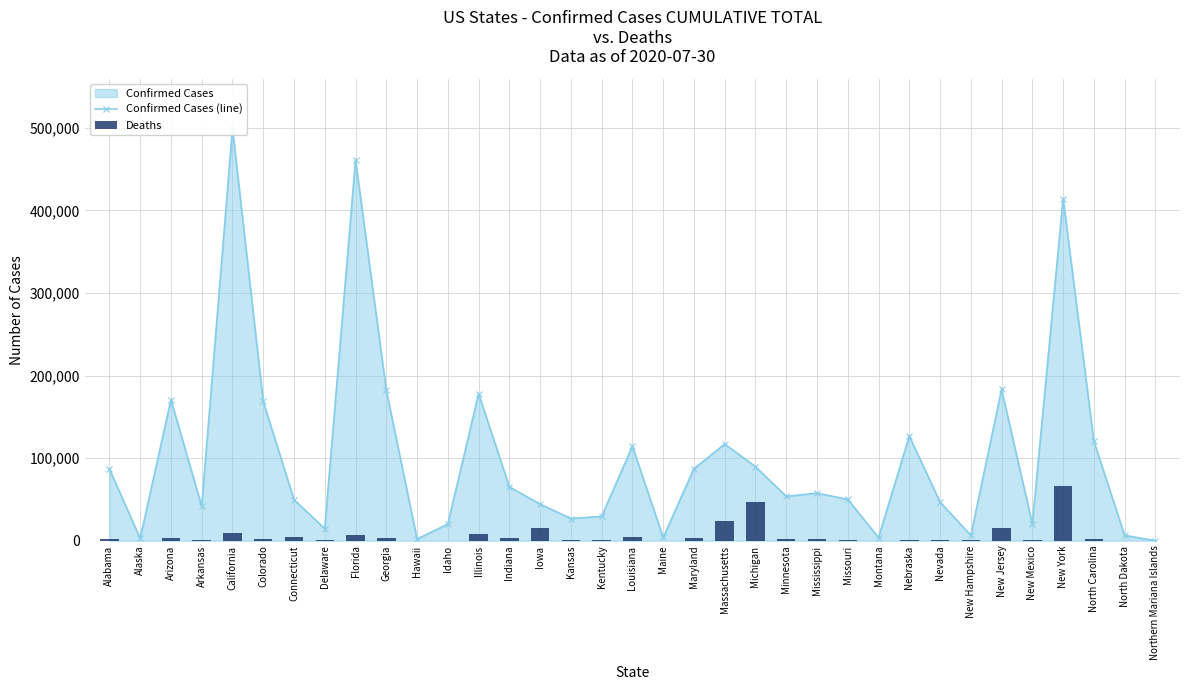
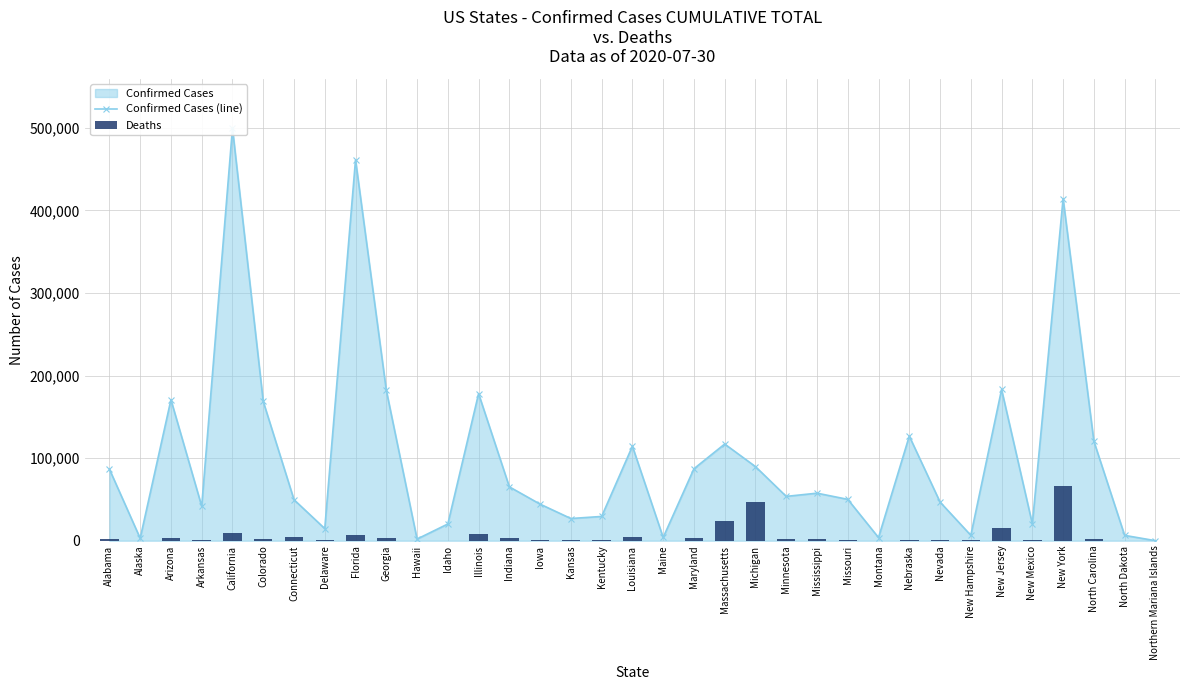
Deaths, Iowa: 20,000 -> 0
